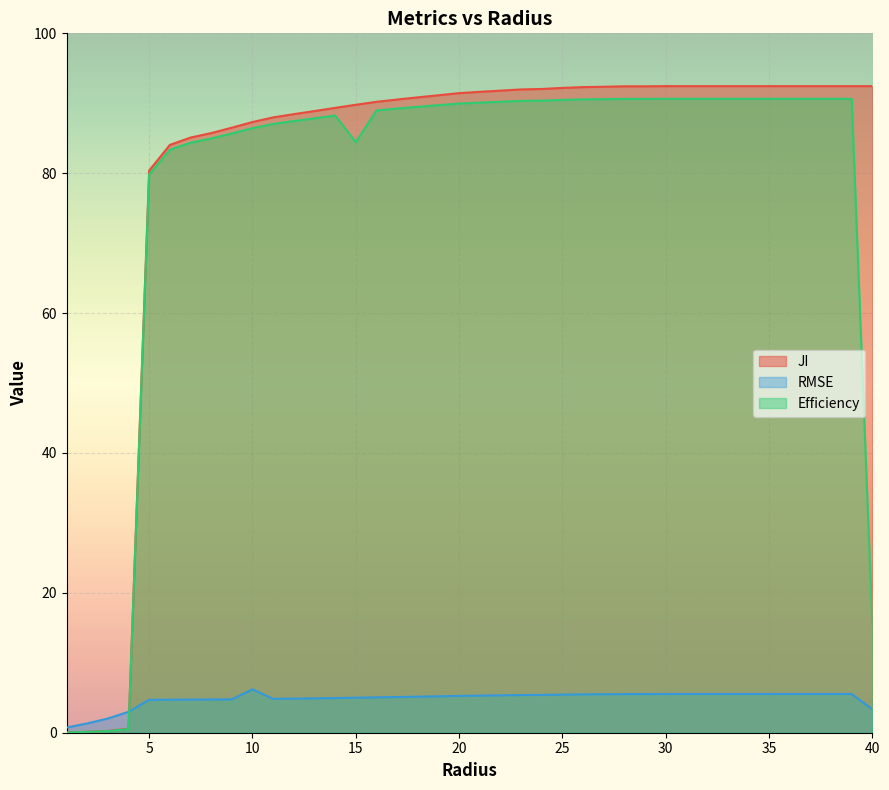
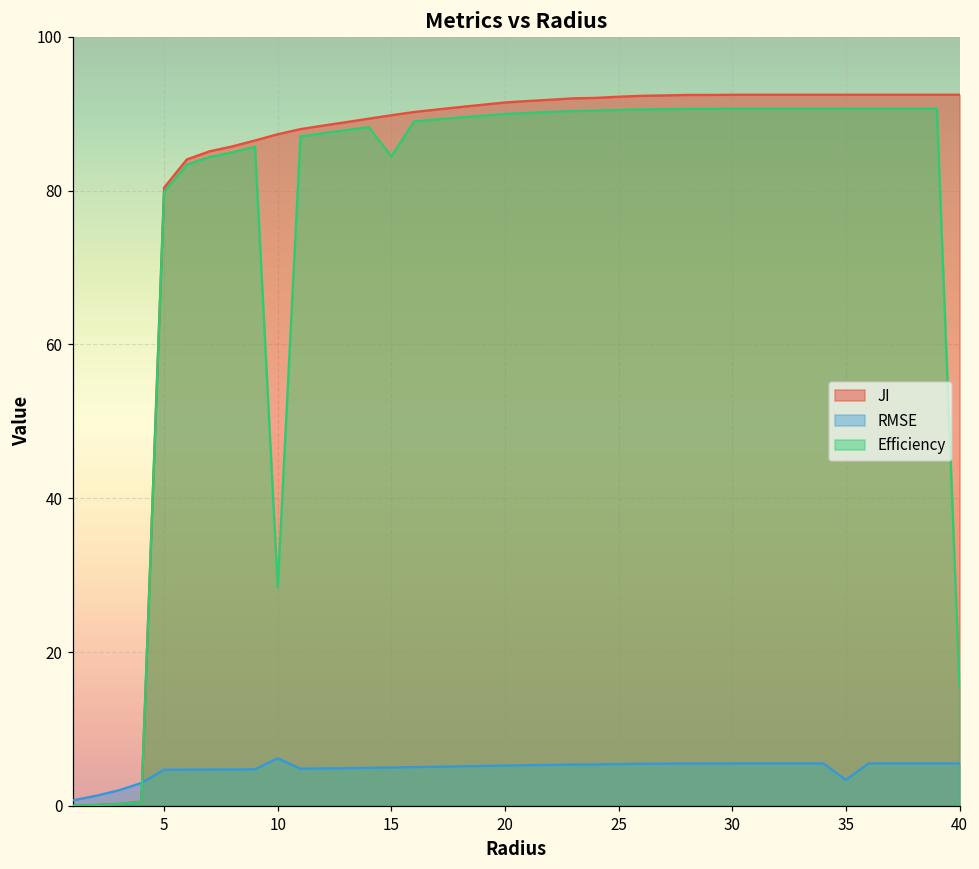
Efficiency, 10: 86 -> 28
RMSE, 35: 6 -> 3
RMSE, 40: 3 -> 6
